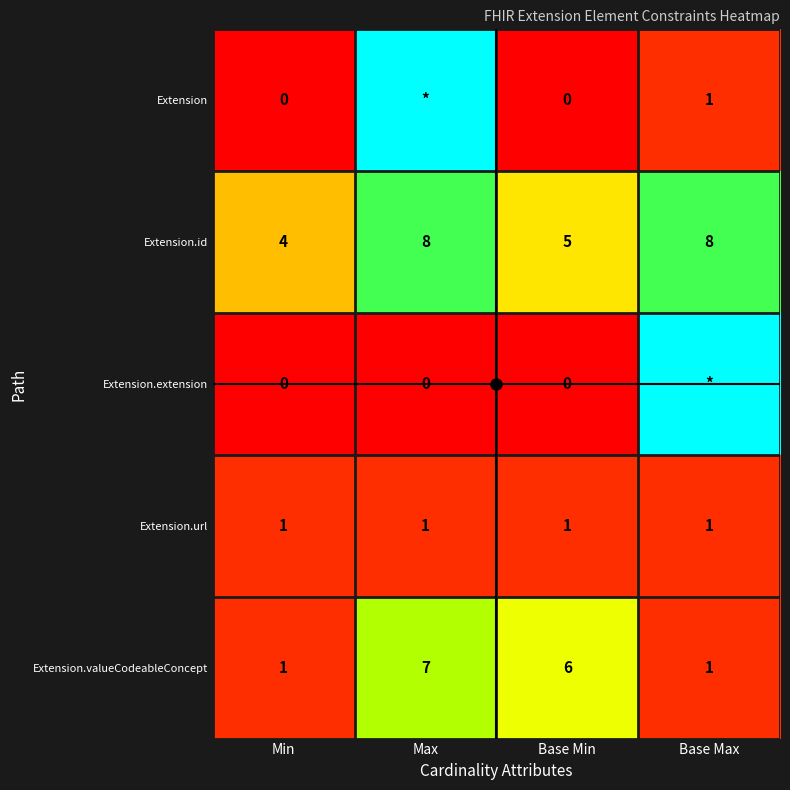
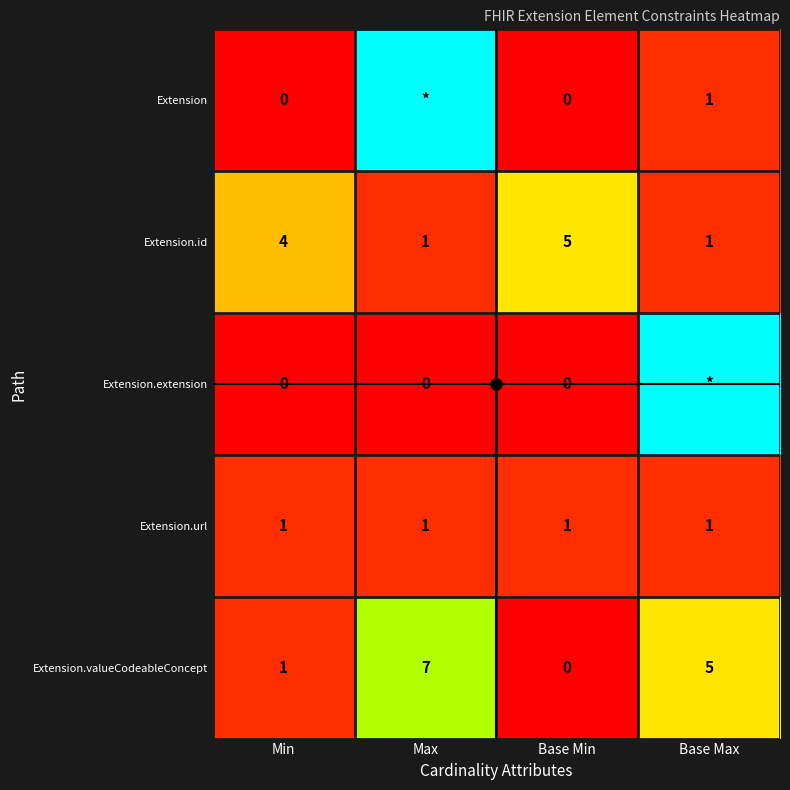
Extension.id, Max: 8 -> 1
Extension.id, Base Max: 8 -> 1
Extension.valueCodeableConcept, Base Min: 6 -> 0
Extension.valueCodeableConcept, Base Max: 1 -> 5
